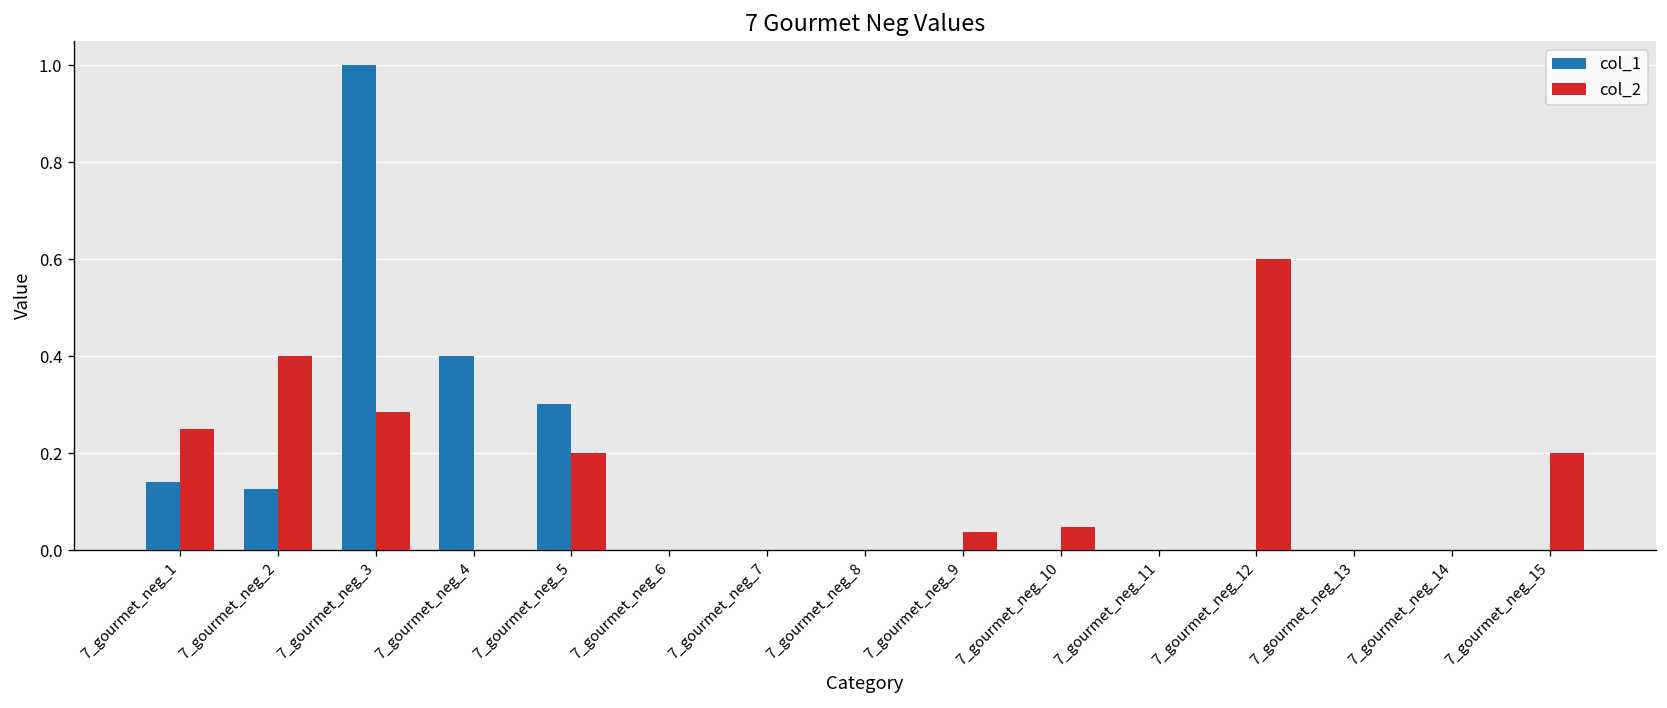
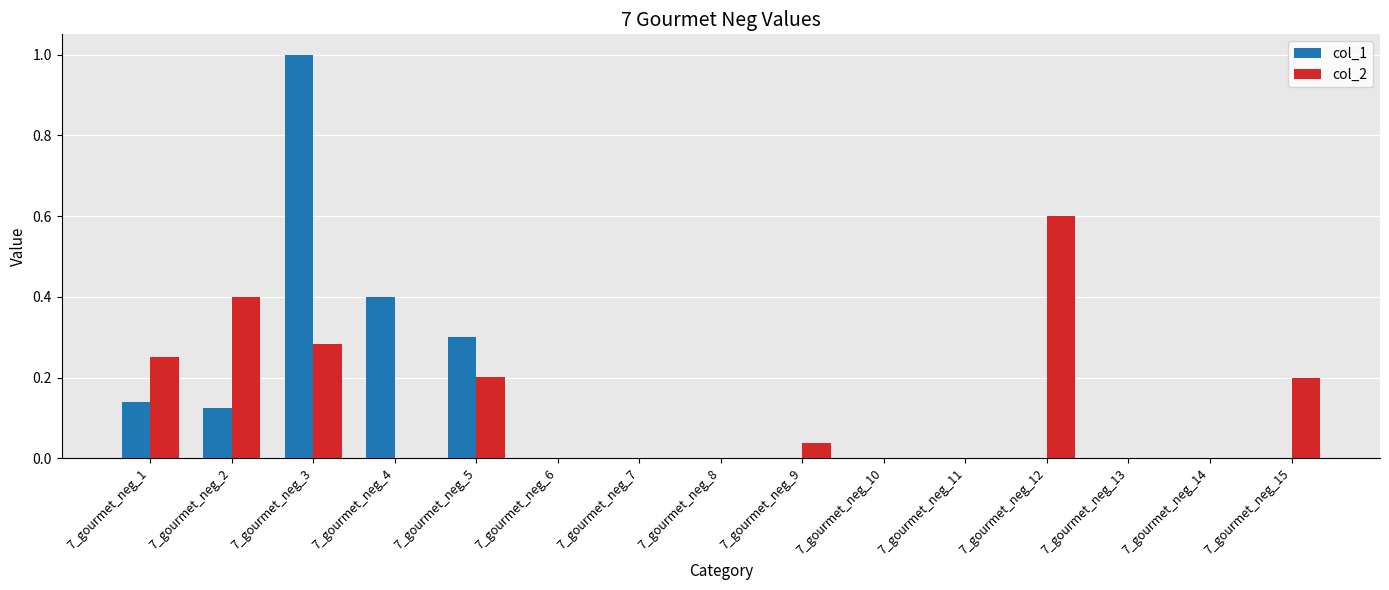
col_2, 7_gourmet_neg_10: 0.05 -> 0.00
